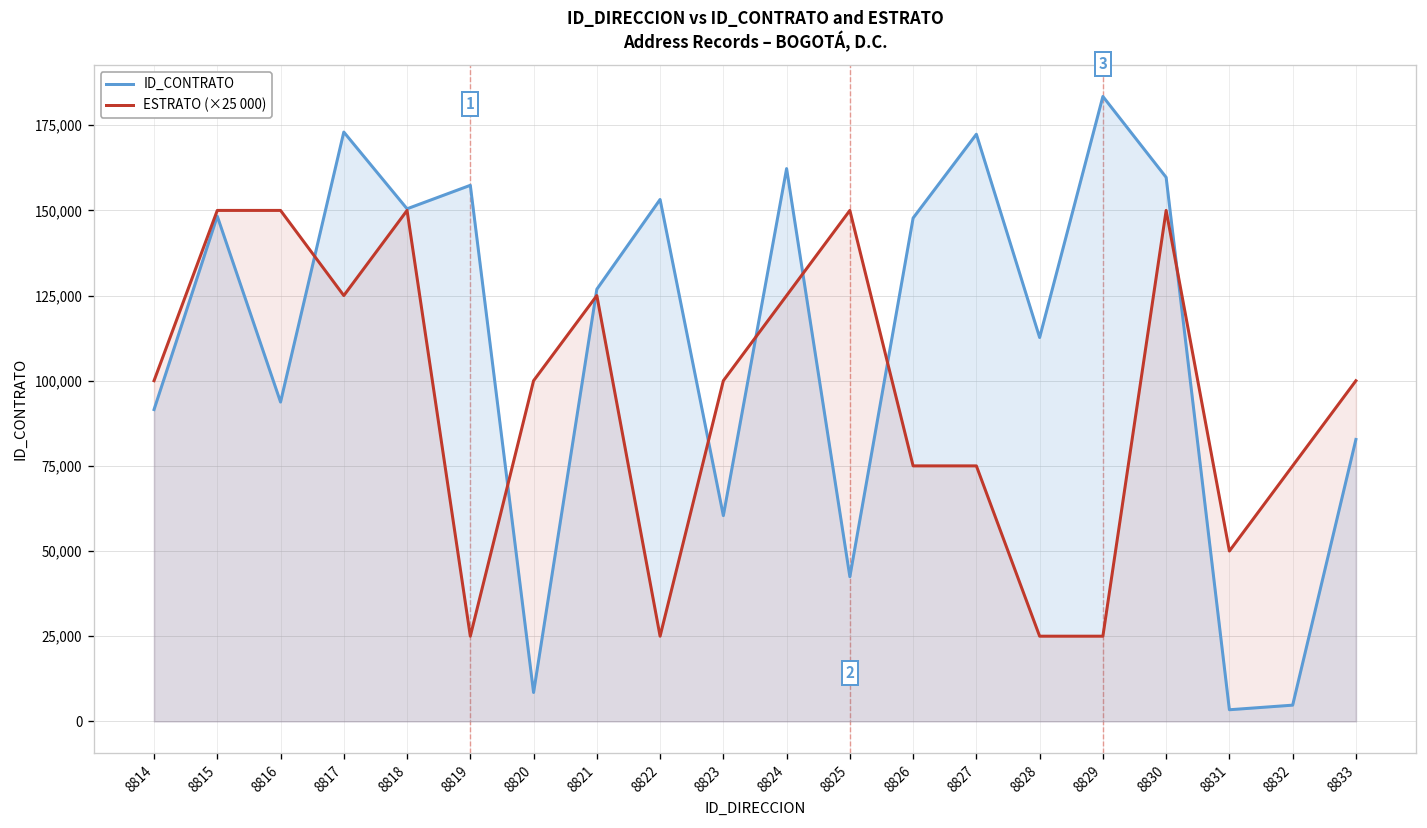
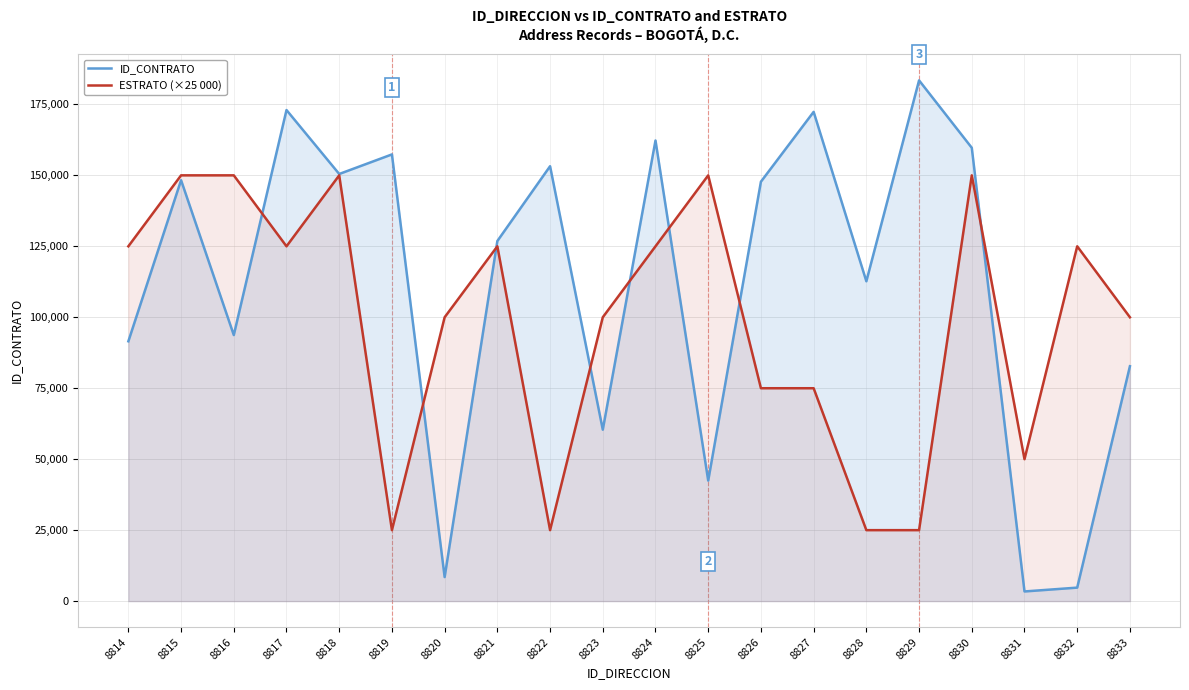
ESTRATO (×25 000), 8814: 100,000 -> 125,000
ESTRATO (×25 000), 8832: 75,000 -> 125,000
